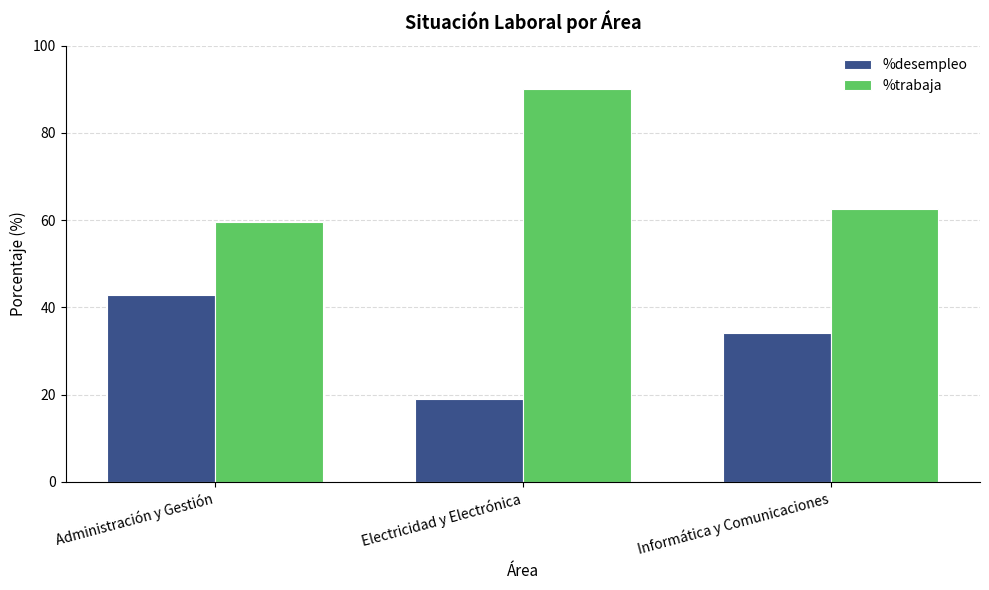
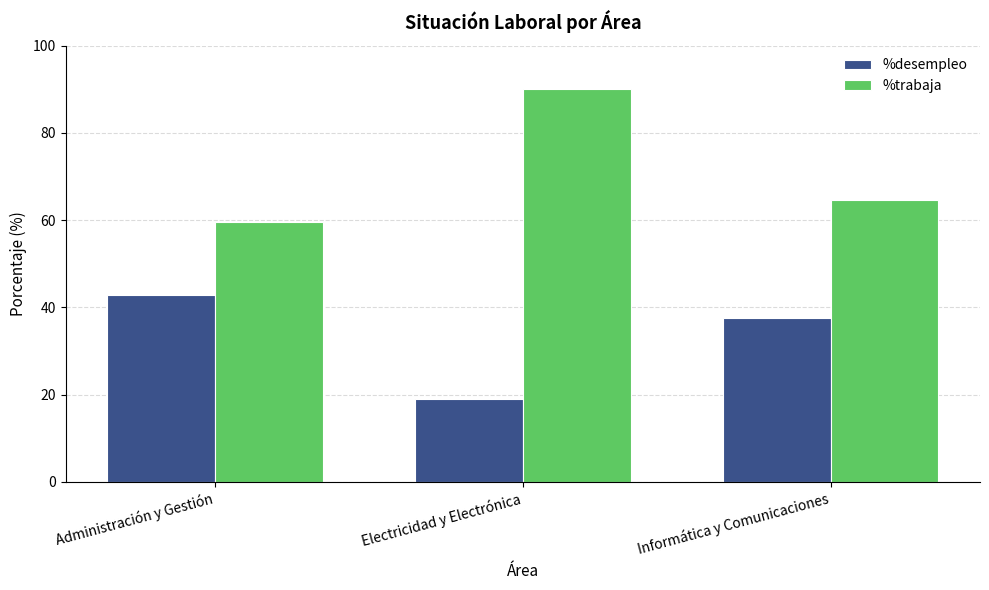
%desempleo, Informática y Comunicaciones: 34 -> 38
%trabaja, Informática y Comunicaciones: 63 -> 65
